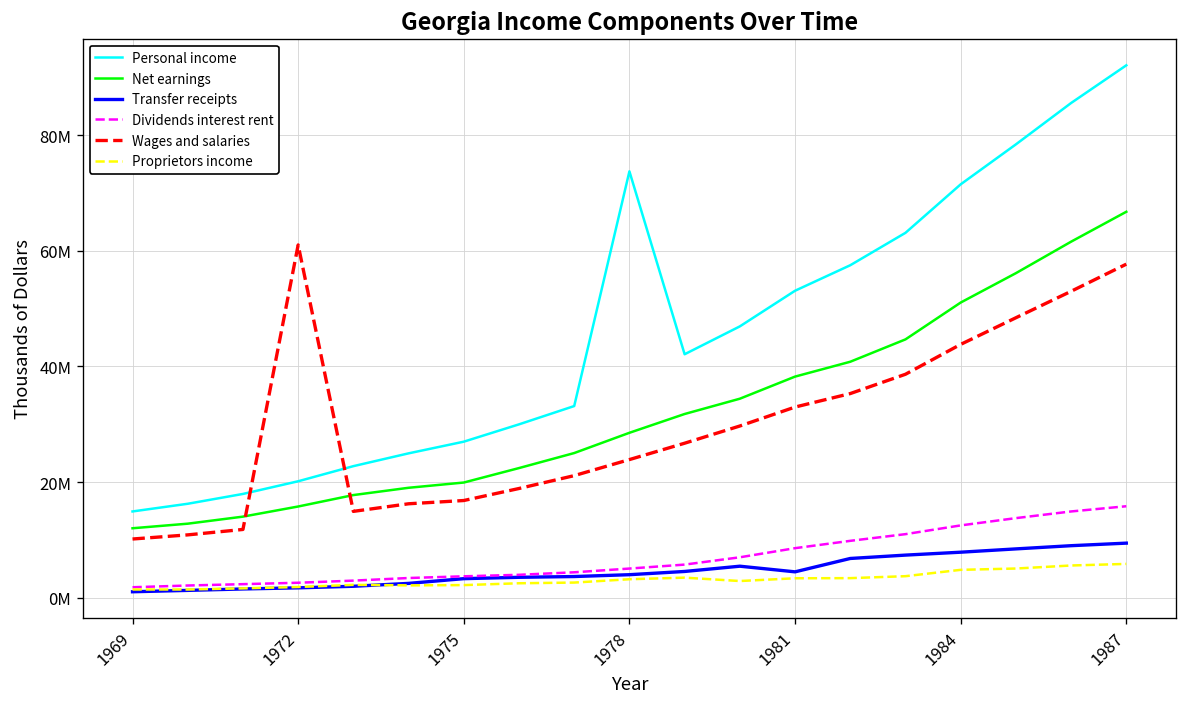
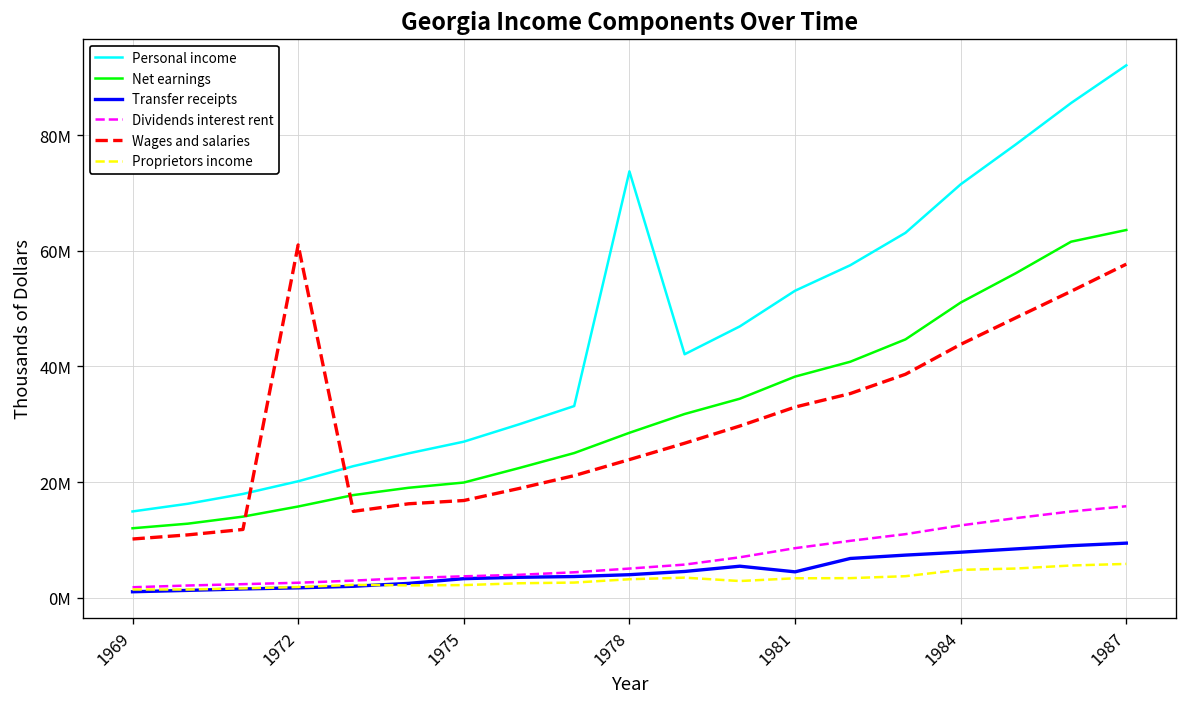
Net earnings, 1987: 67000000 -> 64000000
